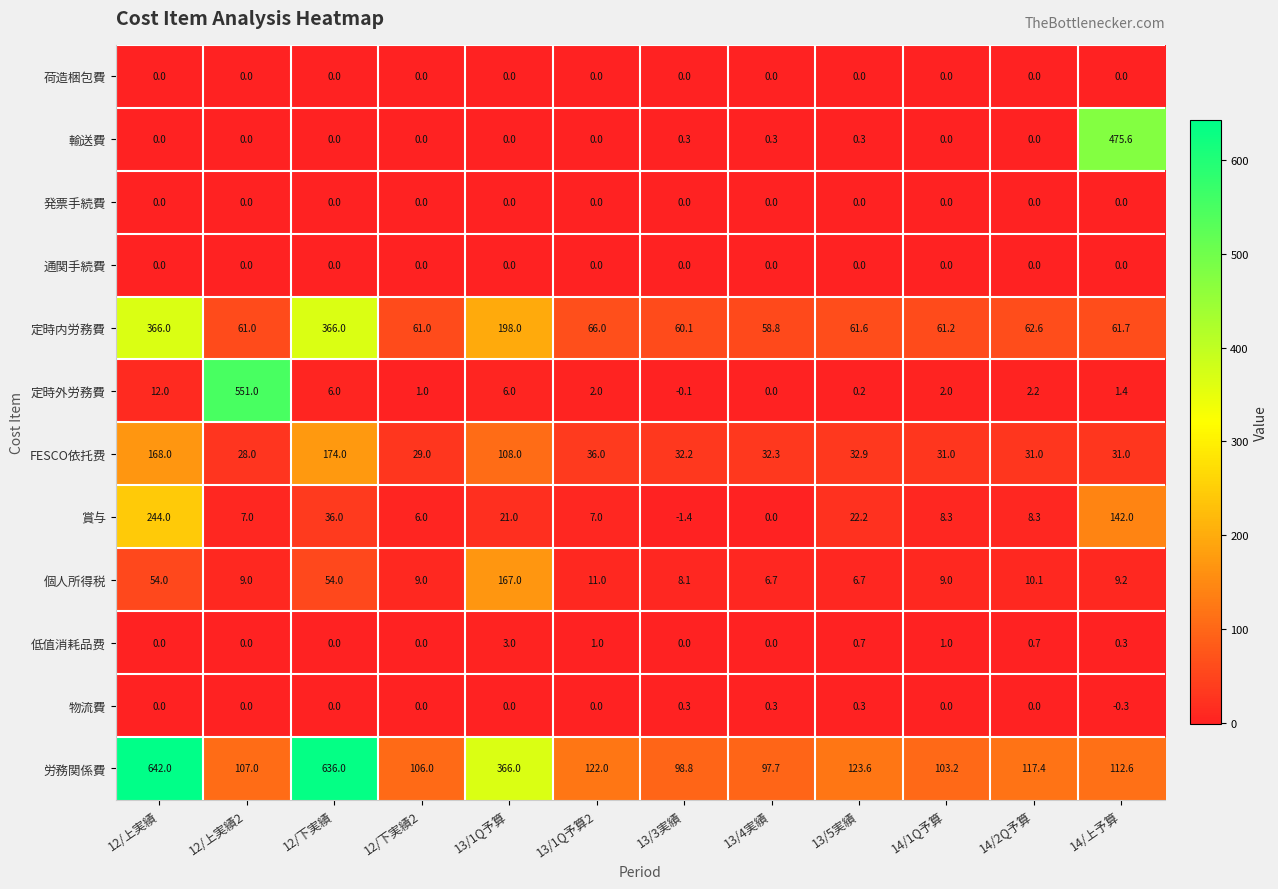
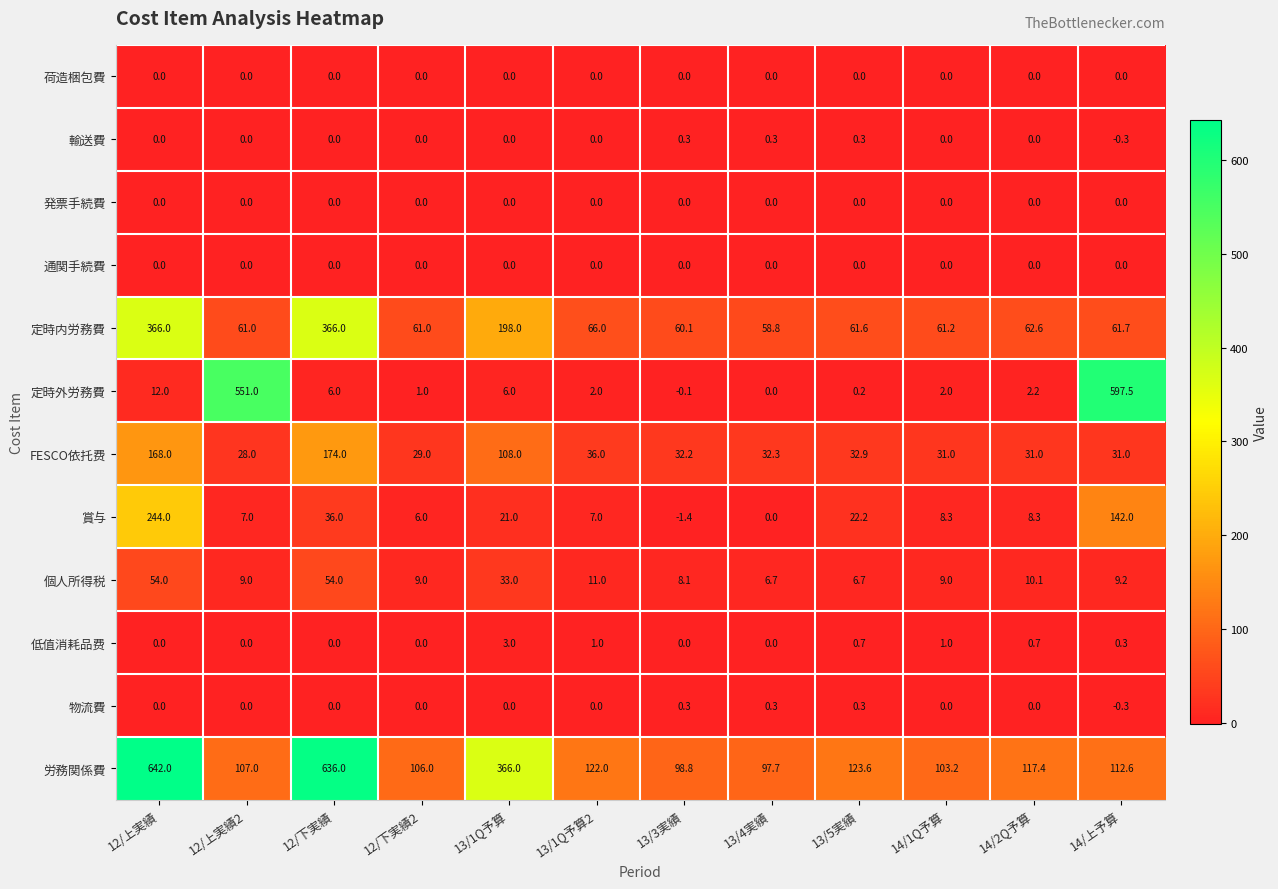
輸送費, 14/上予算: 475.6 -> -0.3
定時外労務費, 14/上予算: 1.4 -> 597.5
個人所得税, 13/1Q予算: 167.0 -> 33.0
